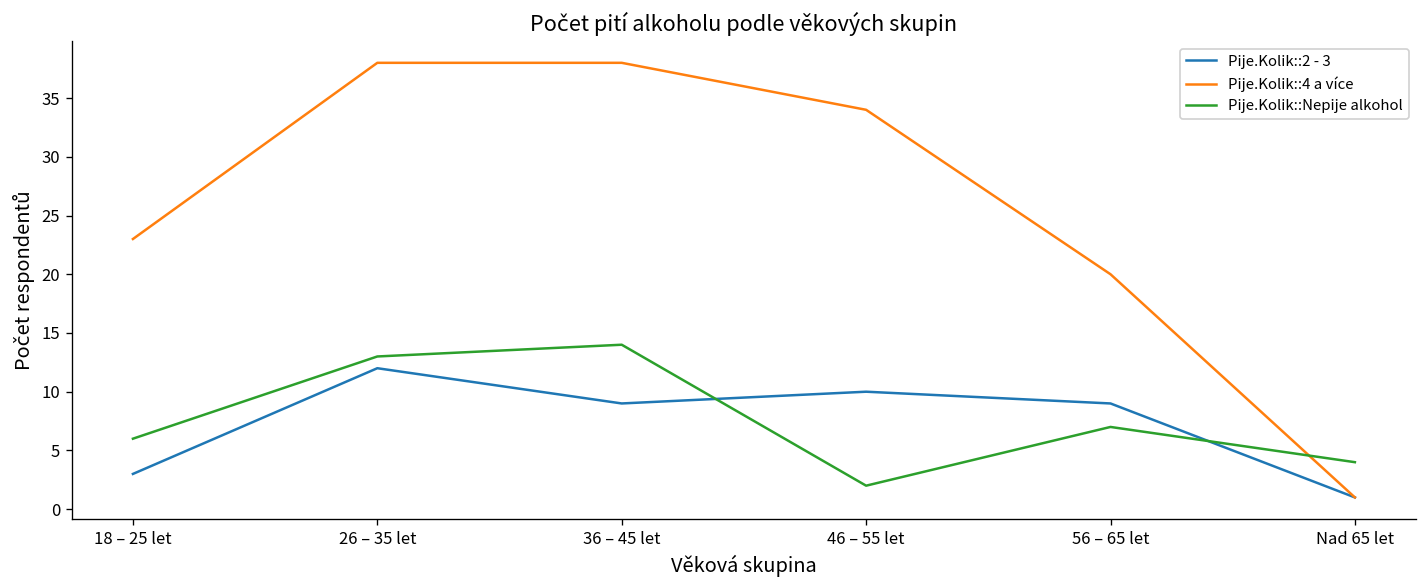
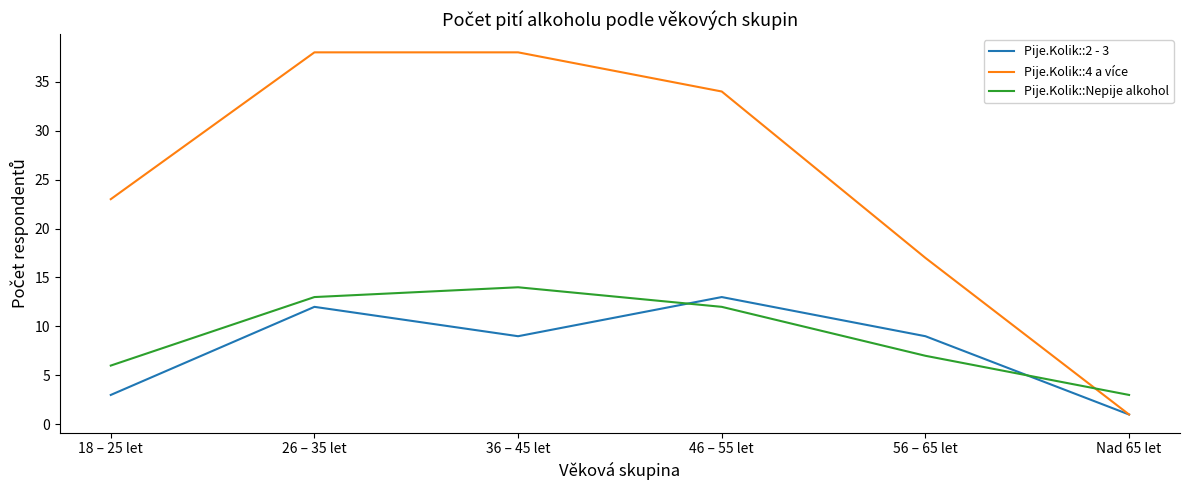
Pije.Kolik::2 - 3, 46 – 55 let: 10 -> 13
Pije.Kolik::Nepije alkohol, 46 – 55 let: 2 -> 12
Pije.Kolik::4 a více, 56 – 65 let: 20 -> 17
Pije.Kolik::Nepije alkohol, Nad 65 let: 4 -> 3
